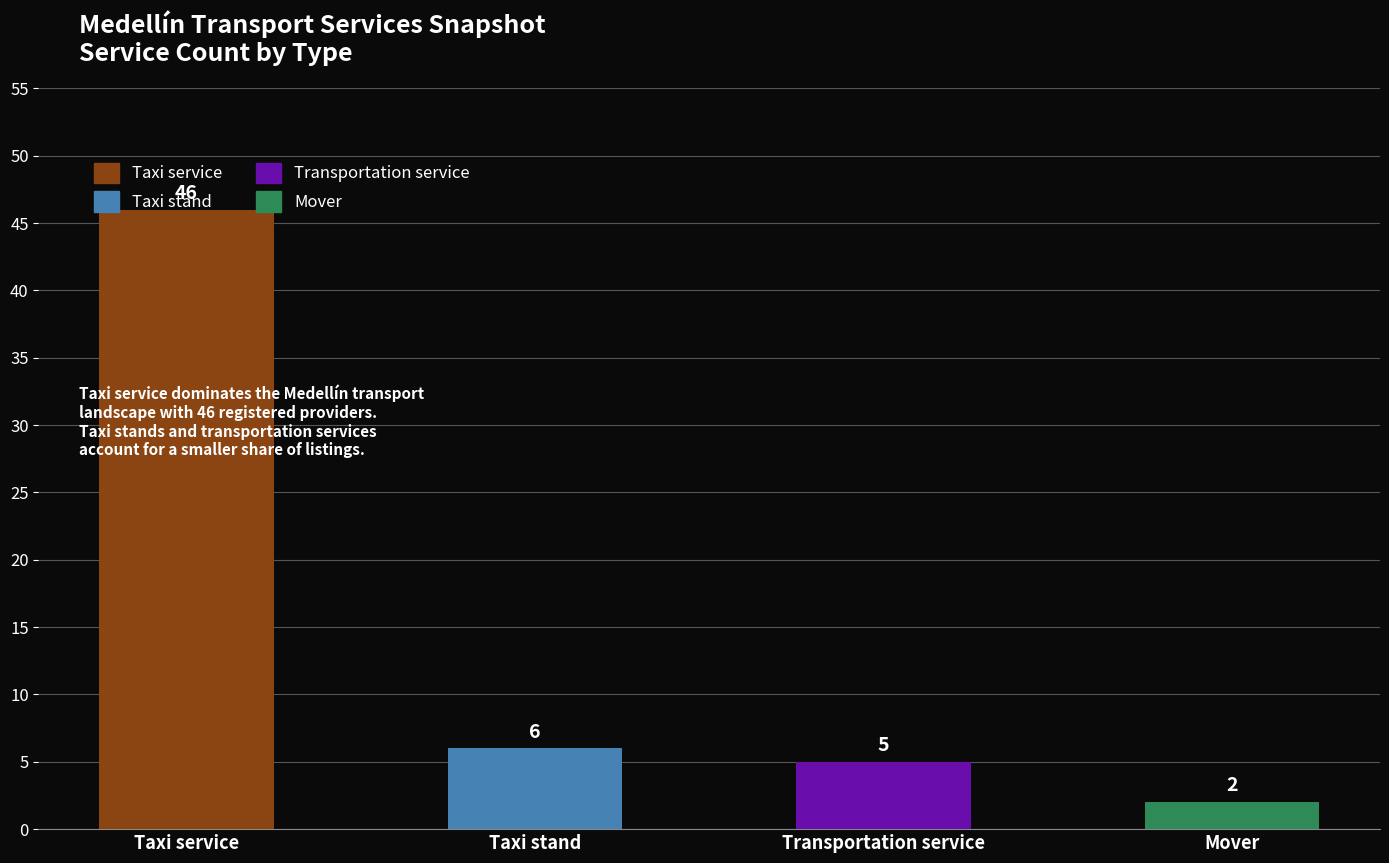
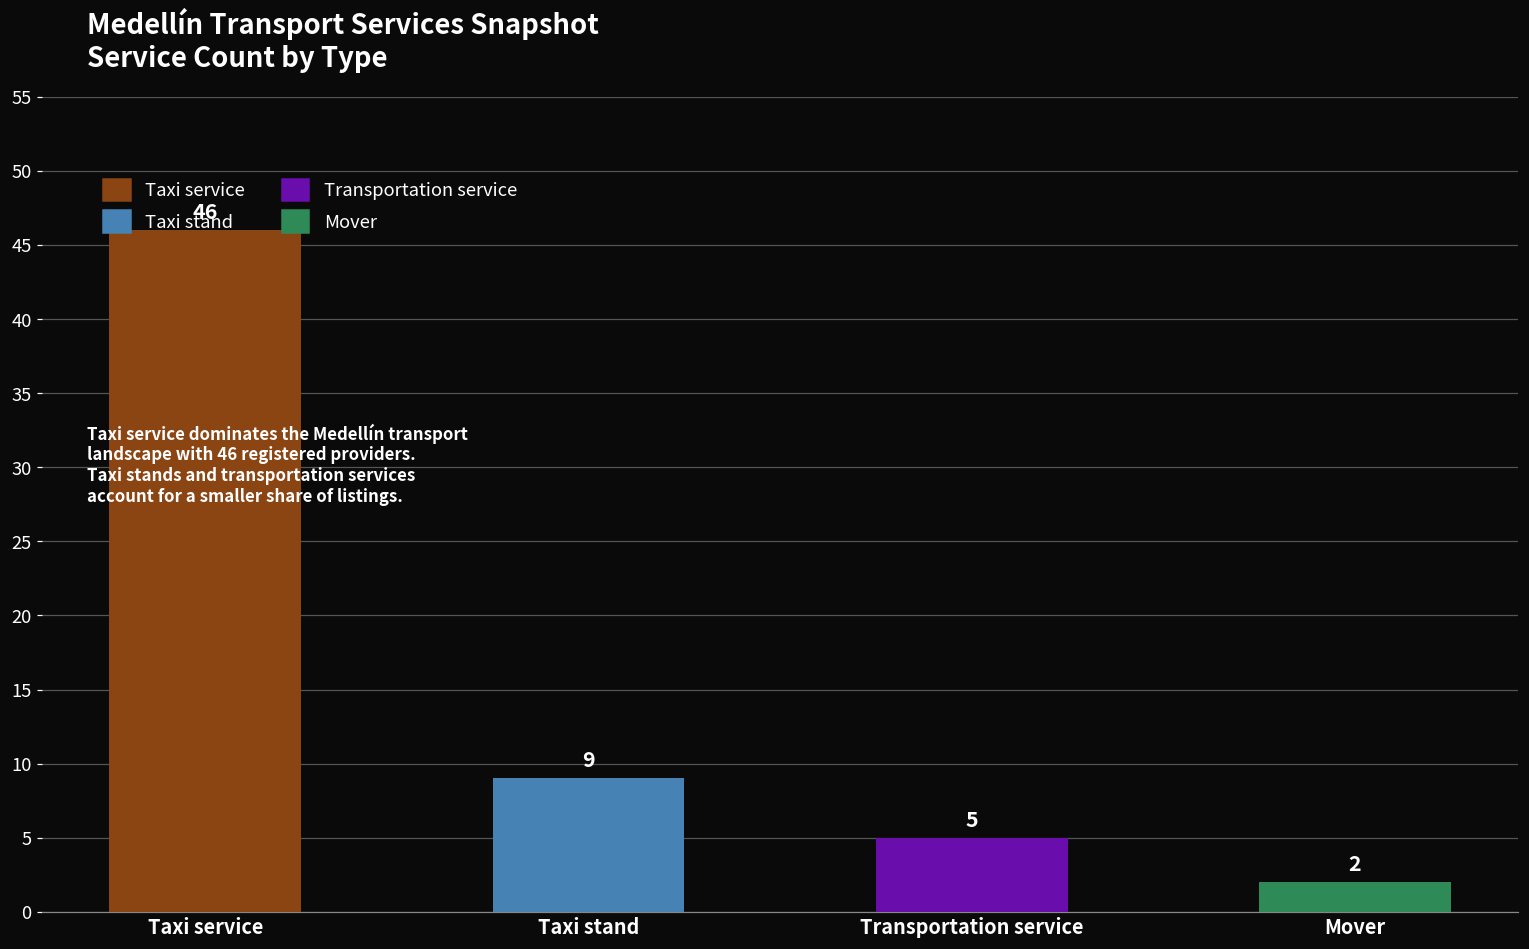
Taxi stand: 6 -> 9
